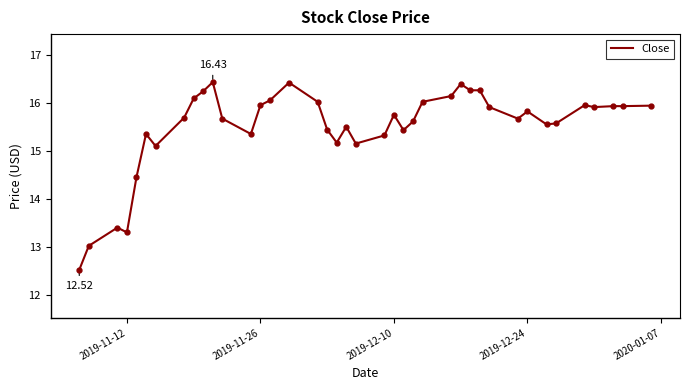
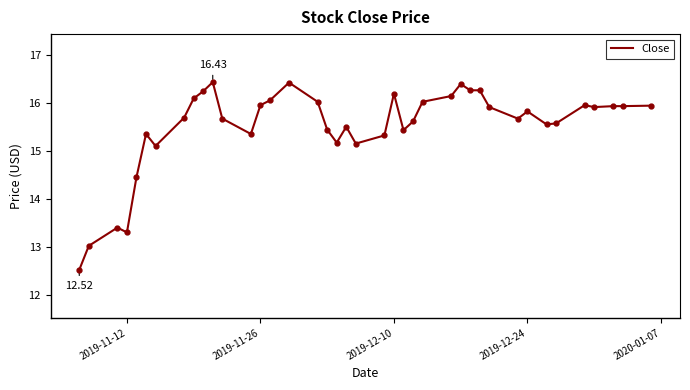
2019-12-10: 15.8 -> 16.2
